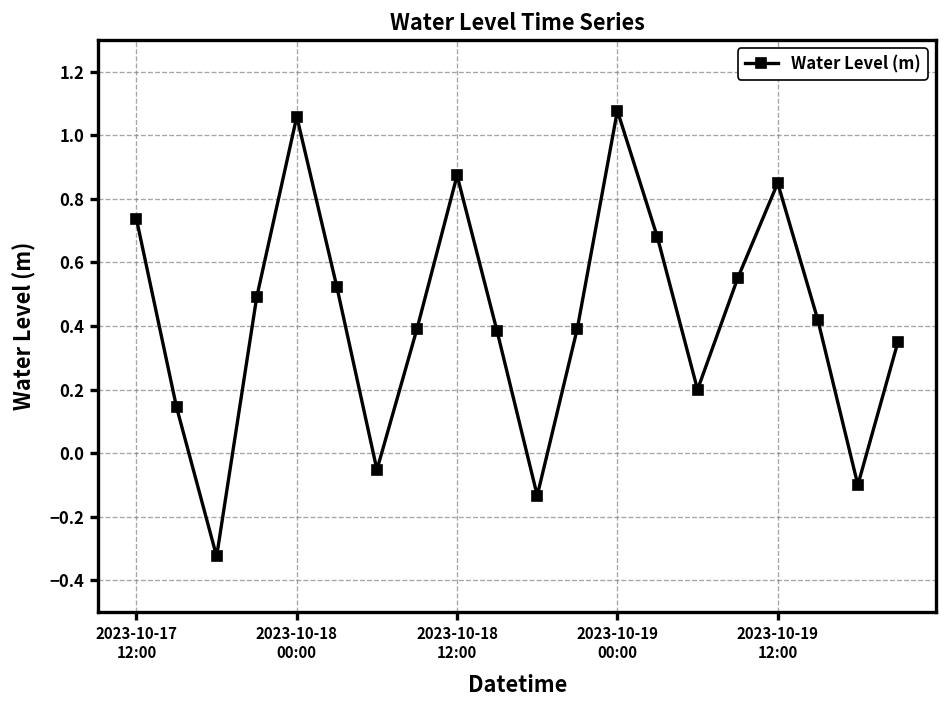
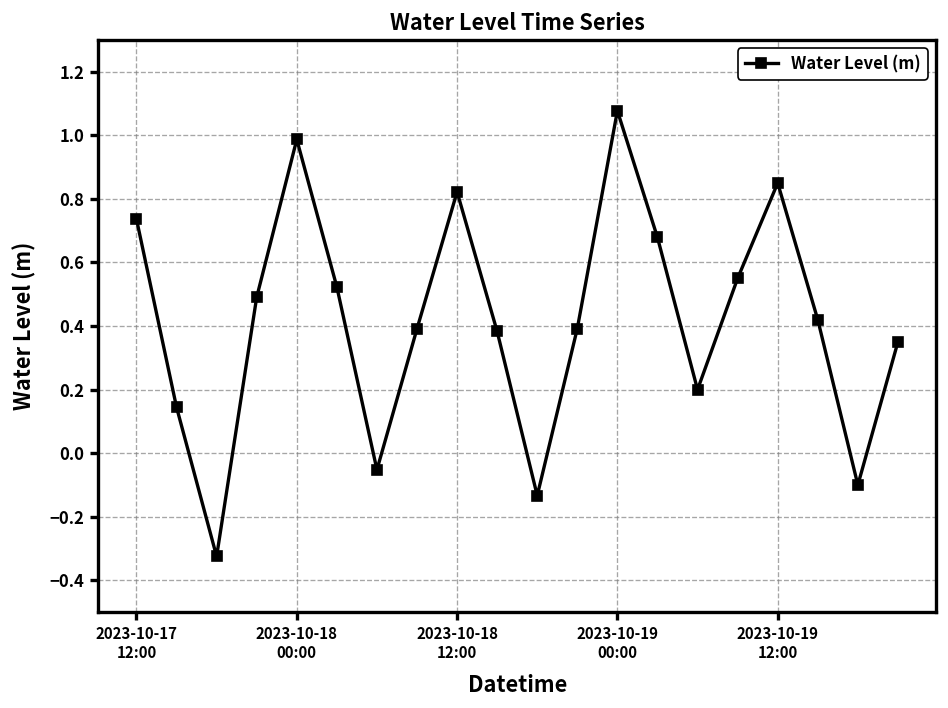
2023-10-18 00:00: 1.06 -> 0.99
2023-10-18 12:00: 0.87 -> 0.82
